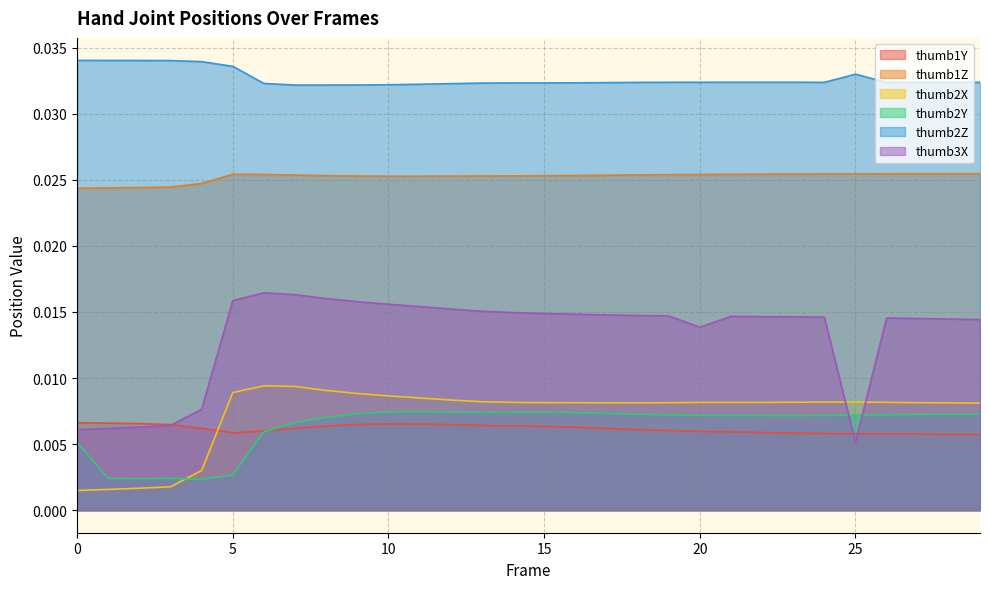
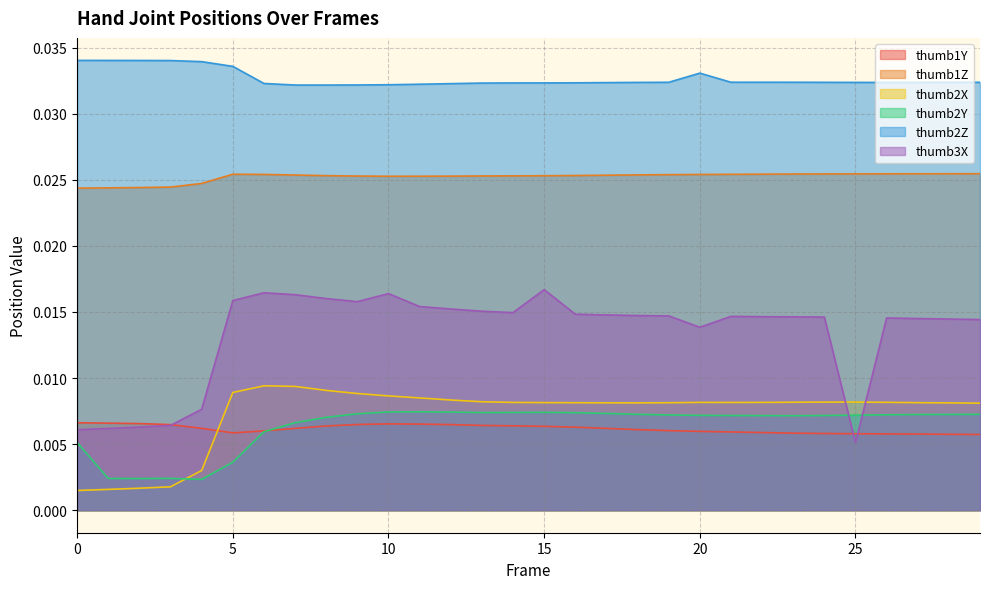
thumb2Y, 5: 0.0027 -> 0.0036
thumb3X, 10: 0.0156 -> 0.0164
thumb3X, 15: 0.0149 -> 0.0167
thumb2Z, 20: 0.0324 -> 0.0331
thumb2Z, 25: 0.0330 -> 0.0324
